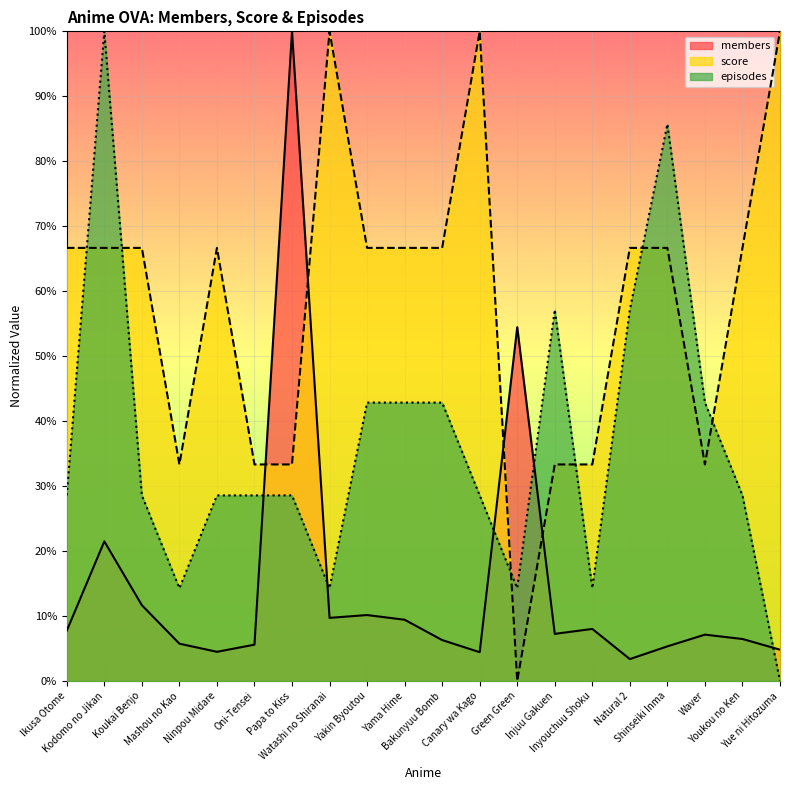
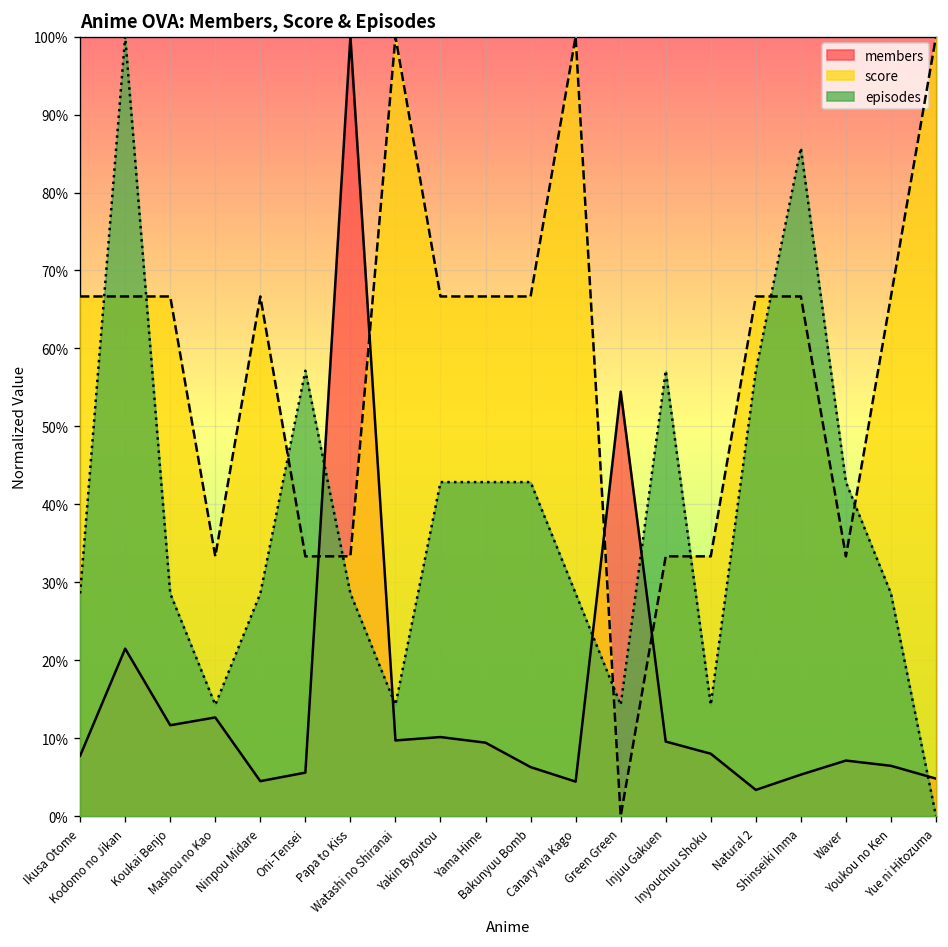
members, Mashou no Kao: 6% -> 13%
episodes, Oni-Tensei: 29% -> 57%
members, Injuu Gakuen: 7% -> 10%
